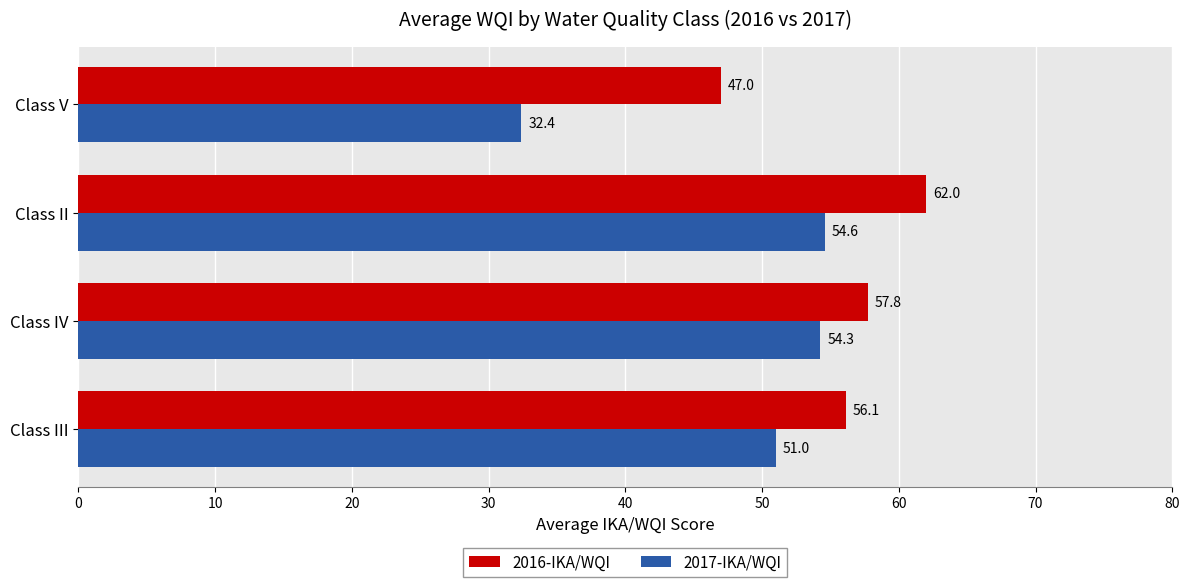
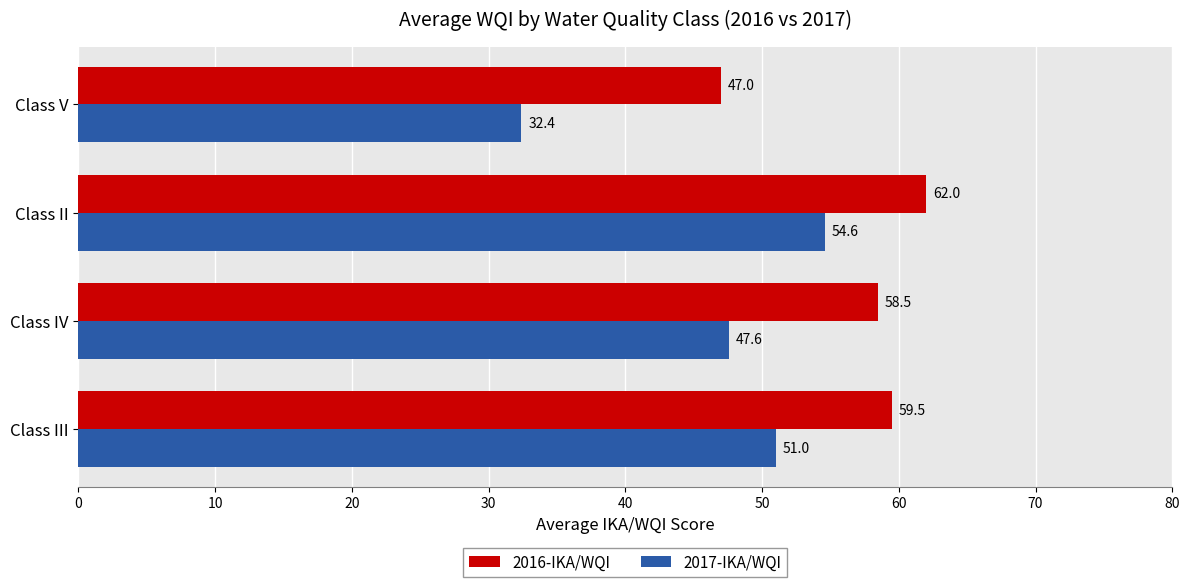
2016-IKA/WQI, Class IV: 57.8 -> 58.5
2017-IKA/WQI, Class IV: 54.3 -> 47.6
2016-IKA/WQI, Class III: 56.1 -> 59.5
